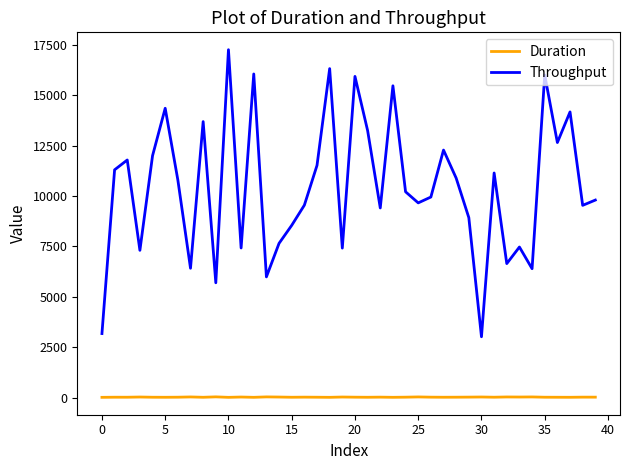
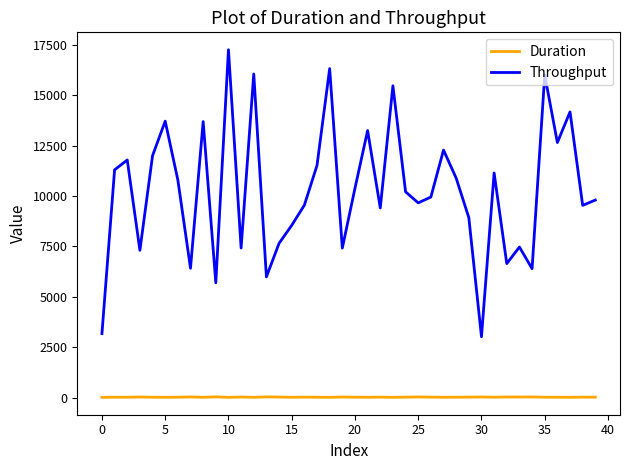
Throughput, 5: 14400 -> 13700
Throughput, 20: 15900 -> 10400
